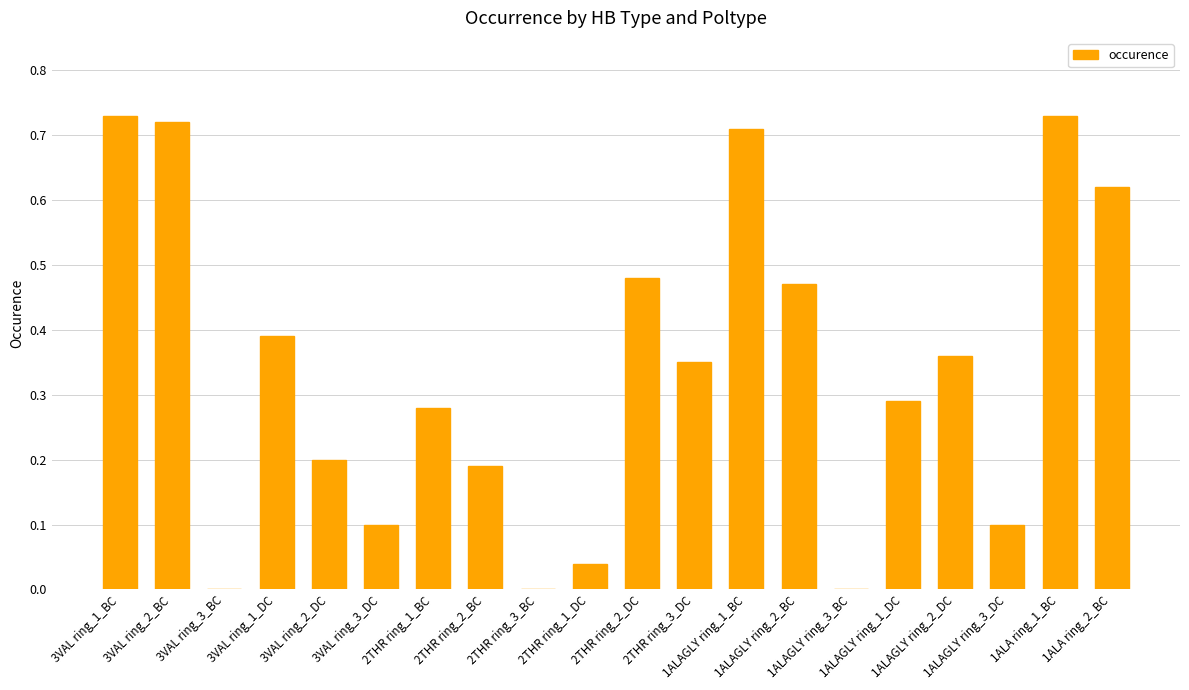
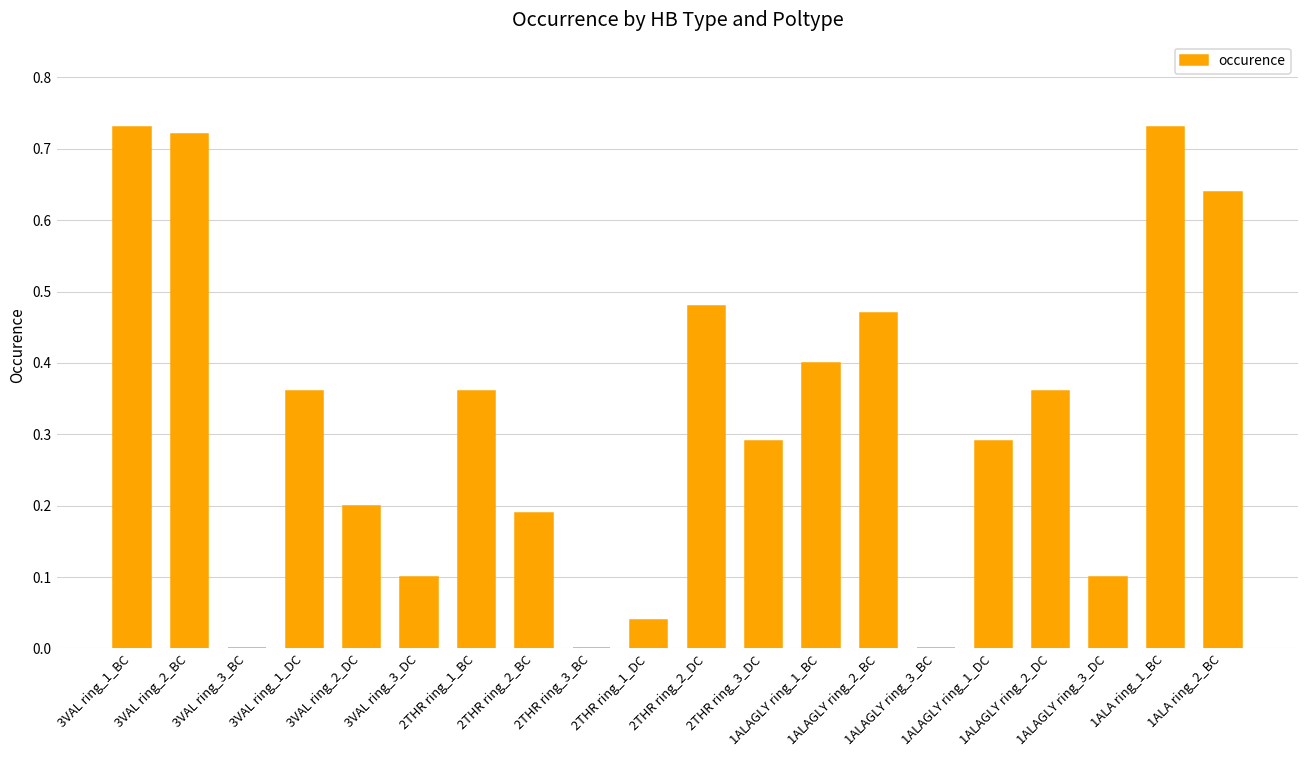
3VAL ring_1_DC: 0.39 -> 0.36
2THR ring_1_BC: 0.28 -> 0.36
2THR ring_3_DC: 0.35 -> 0.29
1ALAGLY ring_1_BC: 0.71 -> 0.40
1ALA ring_2_BC: 0.62 -> 0.64
